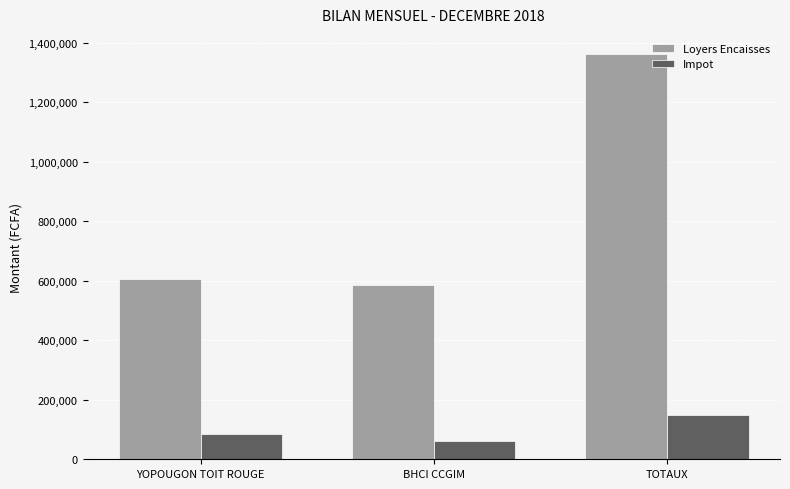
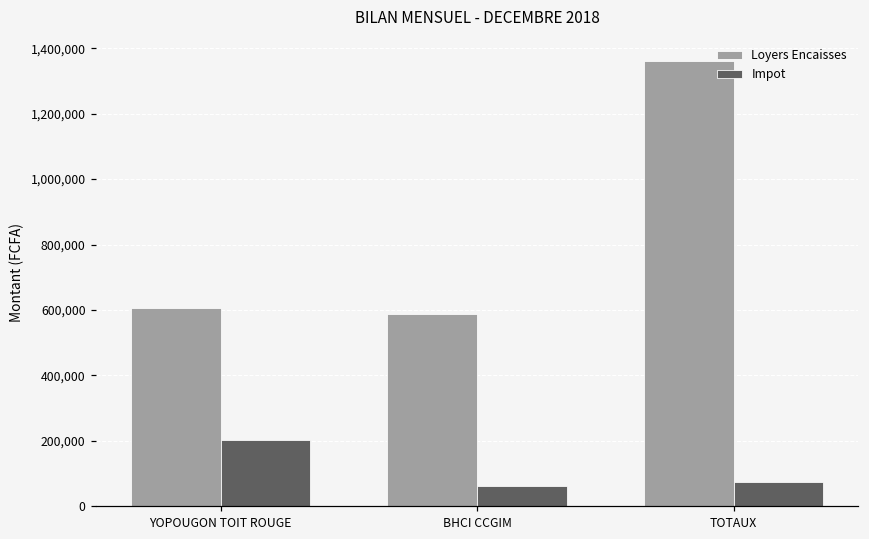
Impot, YOPOUGON TOIT ROUGE: 90,000 -> 200,000
Impot, TOTAUX: 150,000 -> 80,000
